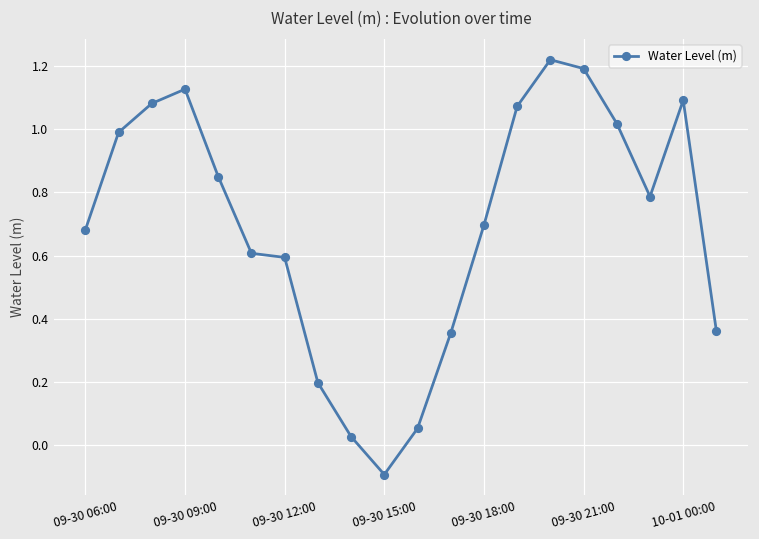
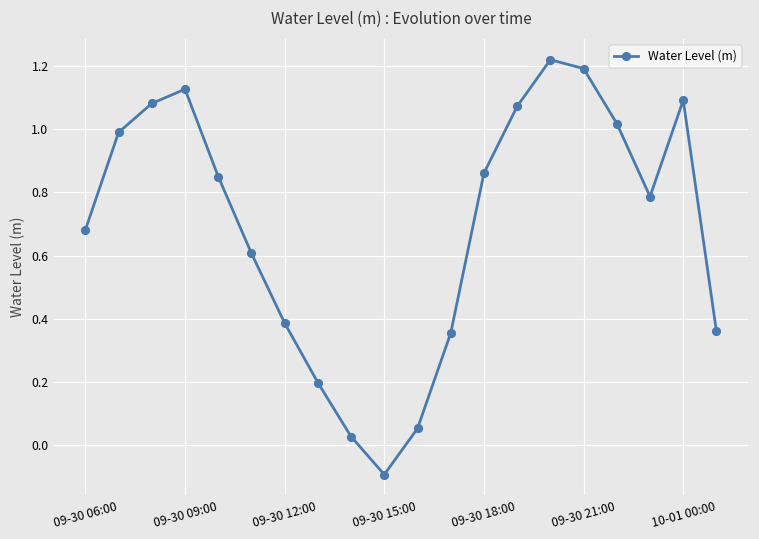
09-30 12:00: 0.59 -> 0.39
09-30 18:00: 0.70 -> 0.86
